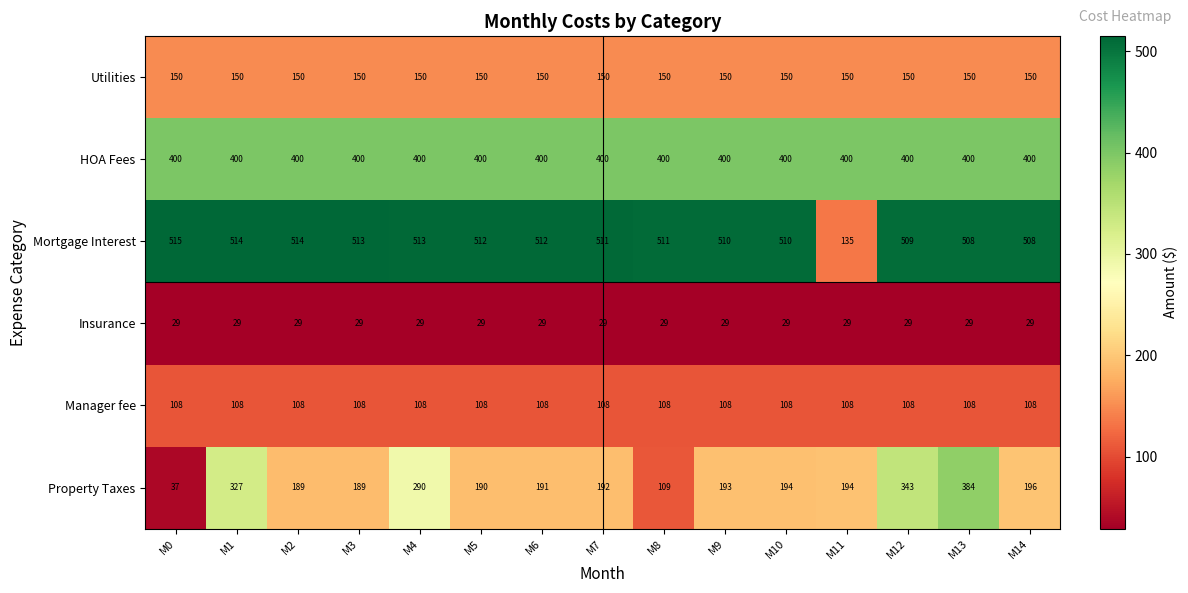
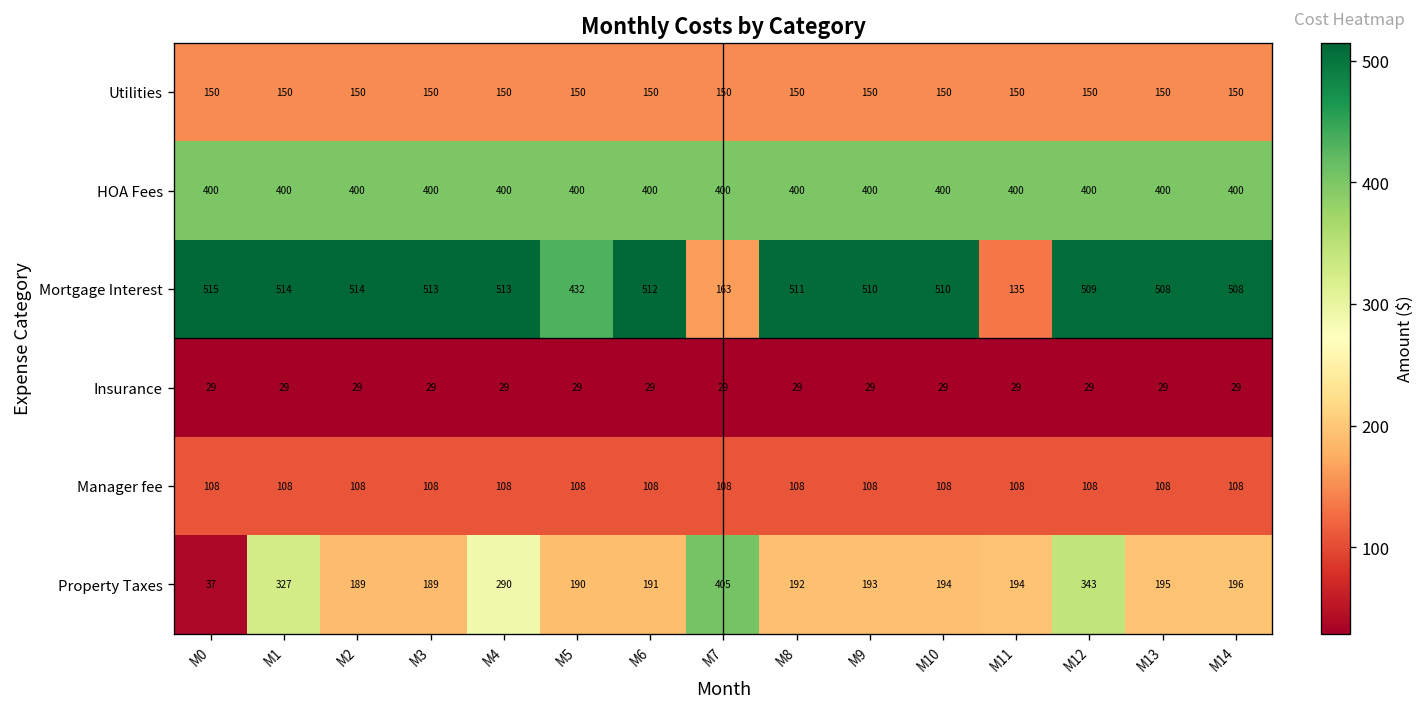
Mortgage Interest, M5: 512 -> 432
Mortgage Interest, M7: 511 -> 163
Property Taxes, M7: 192 -> 405
Property Taxes, M8: 109 -> 192
Property Taxes, M13: 384 -> 195
